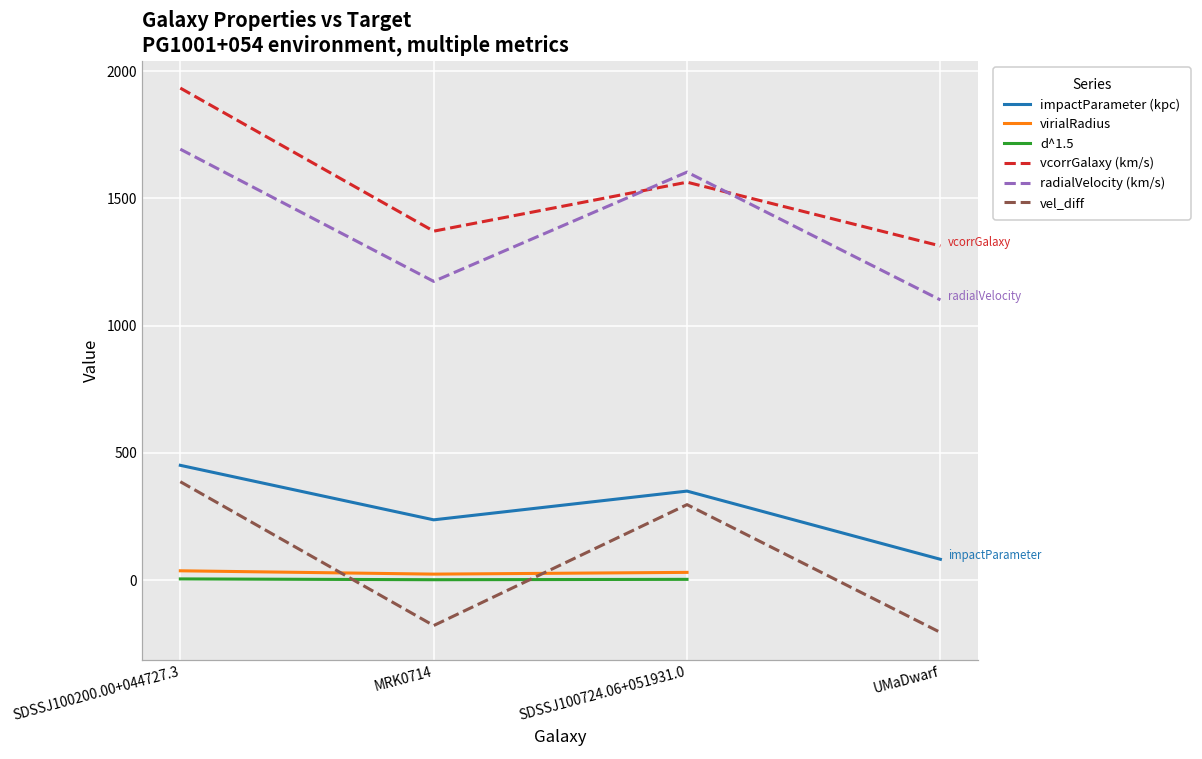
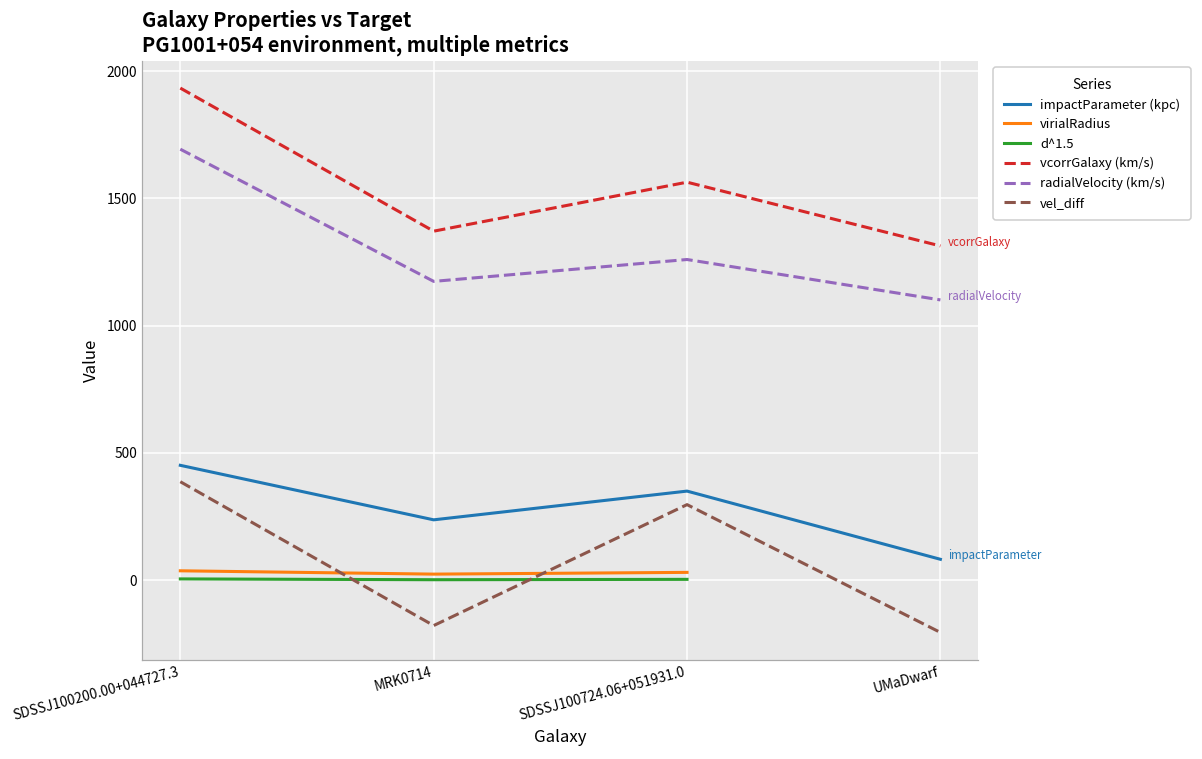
radialVelocity (km/s), SDSSJ100724.06+051931.0: 1600 -> 1260
